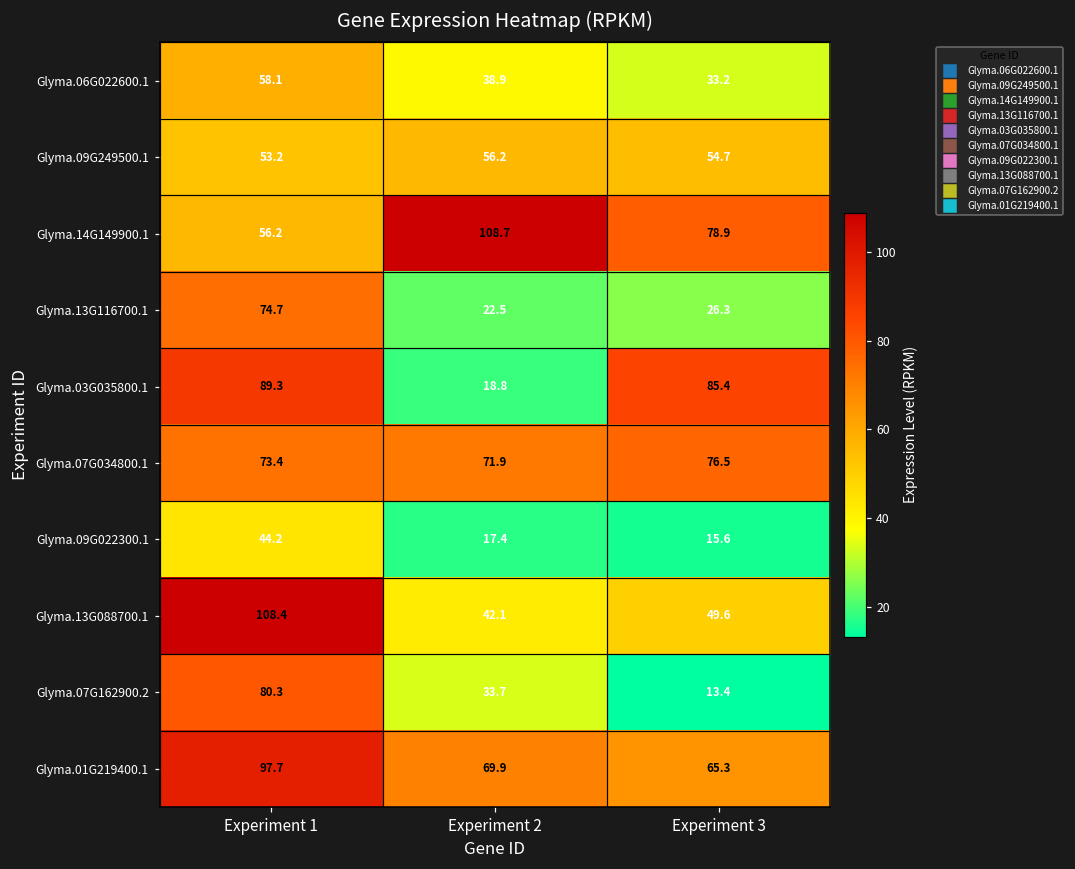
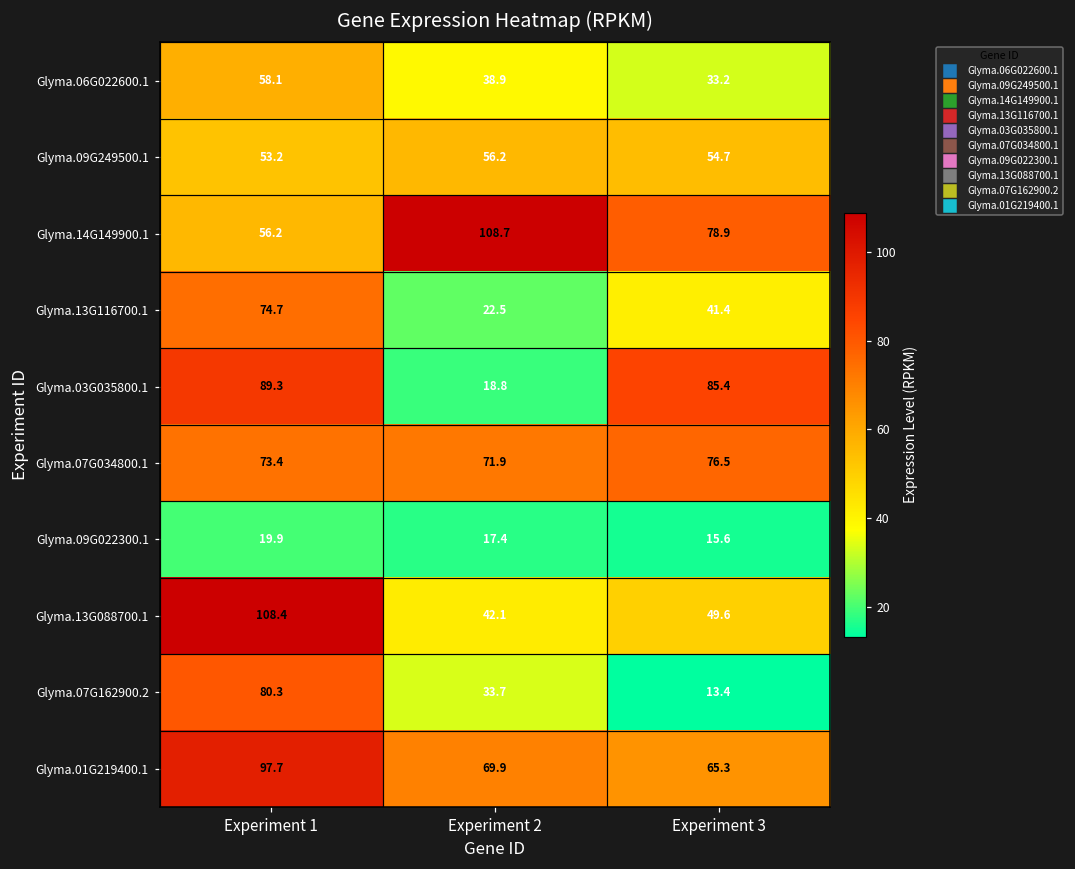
Glyma.13G116700.1, Experiment 3: 26.3 -> 41.4
Glyma.09G022300.1, Experiment 1: 44.2 -> 19.9
